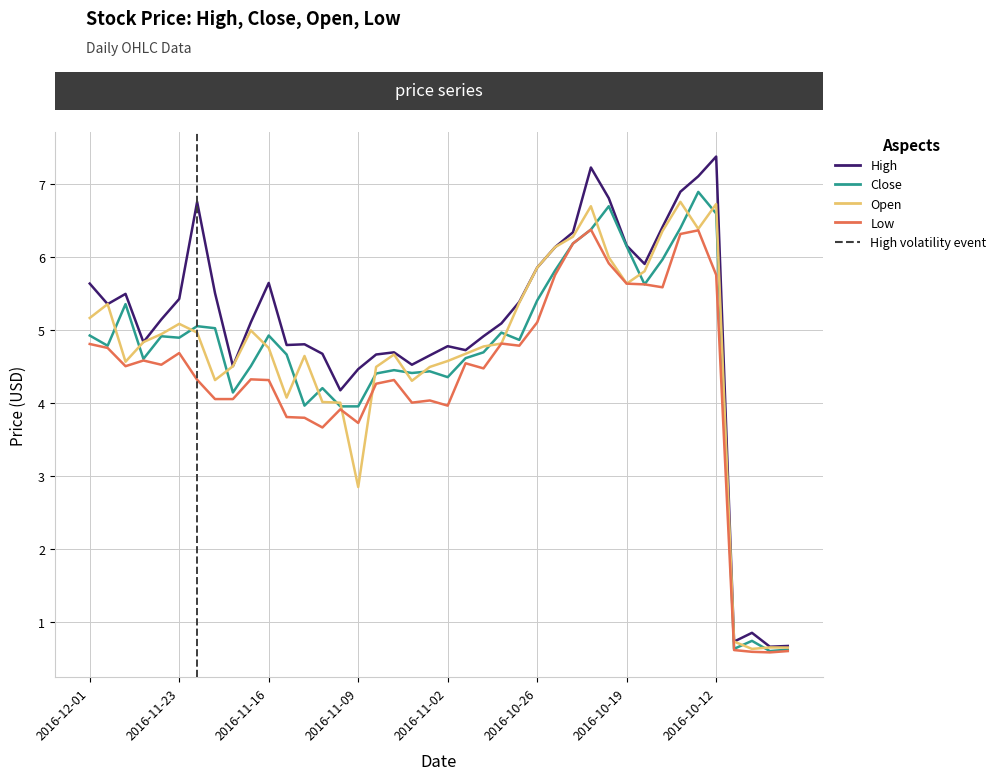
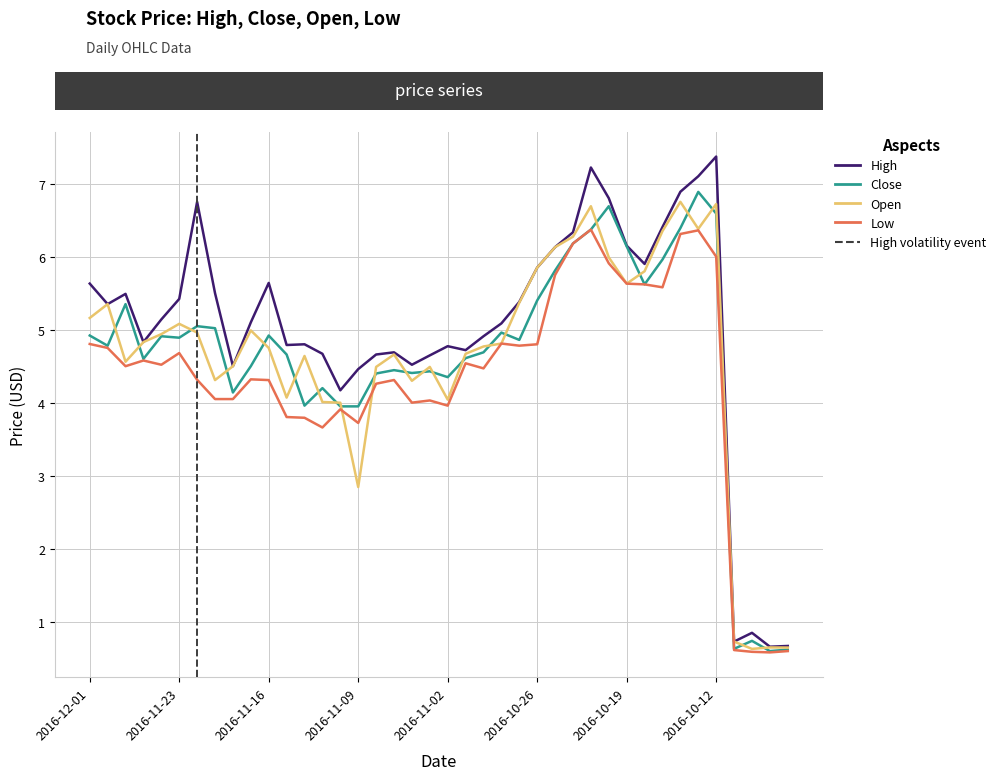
Open, 2016-11-02: 4.6 -> 4.0
Low, 2016-10-26: 5.1 -> 4.8
Low, 2016-10-12: 5.8 -> 6.0
